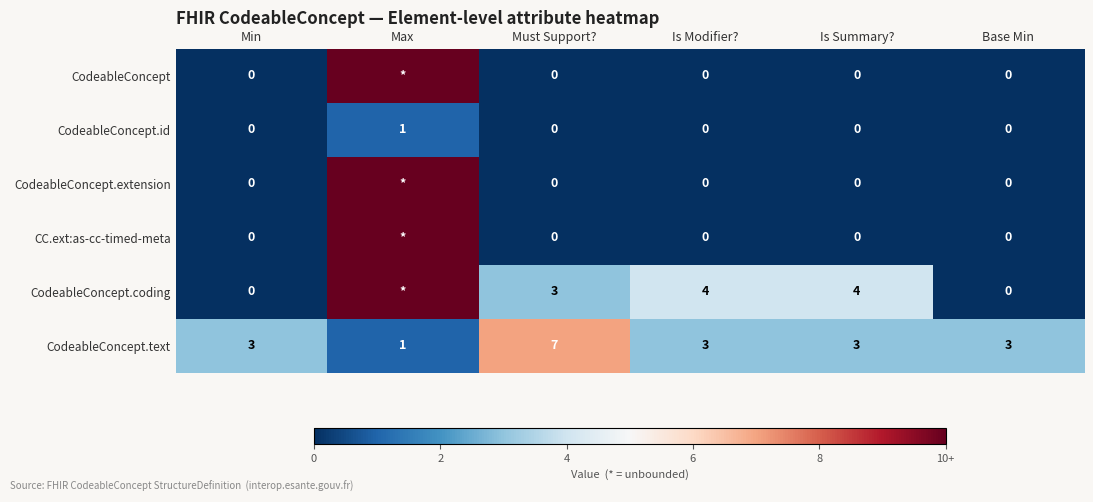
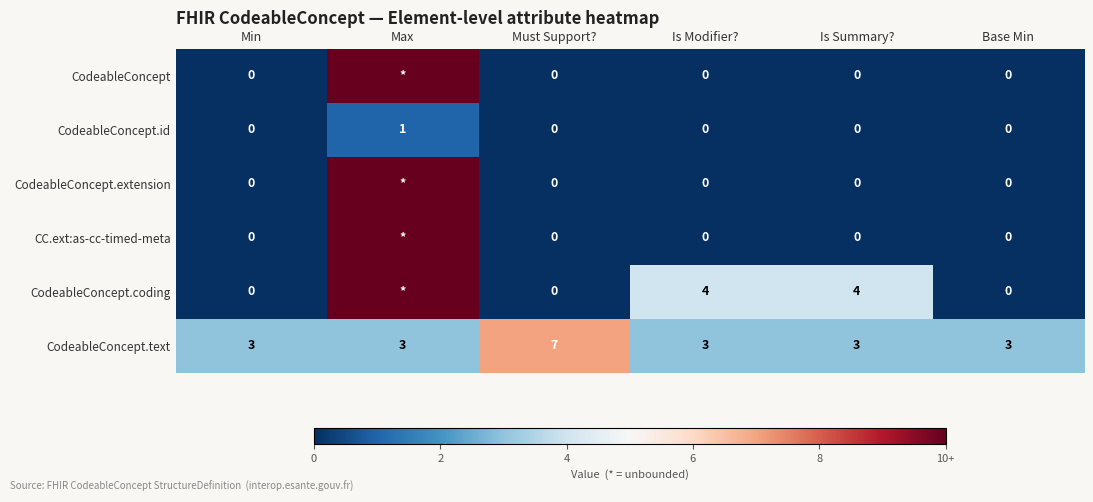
CodeableConcept.coding, Must Support?: 3 -> 0
CodeableConcept.text, Max: 1 -> 3
